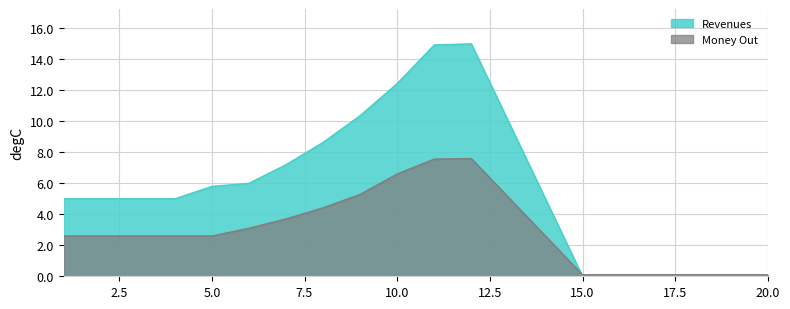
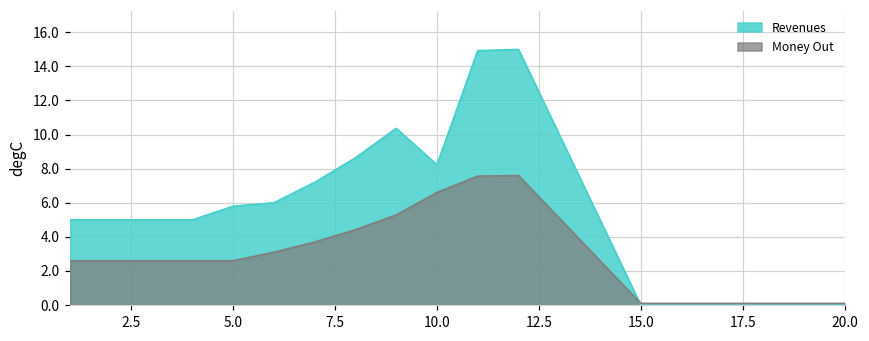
Revenues, 10.0: 12.4 -> 8.2
